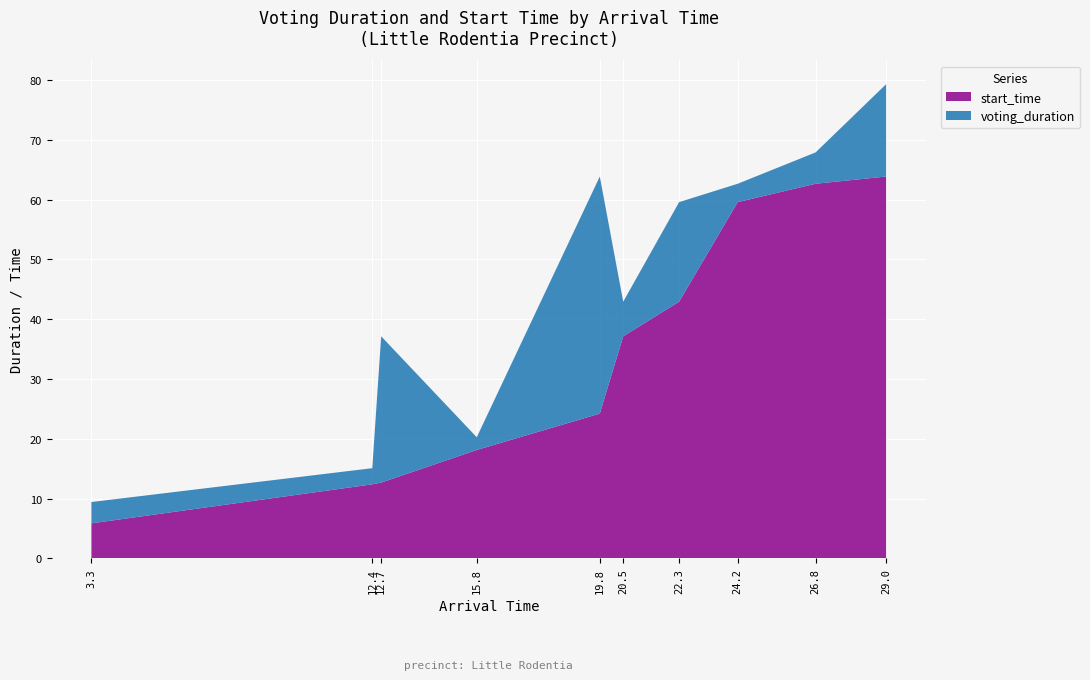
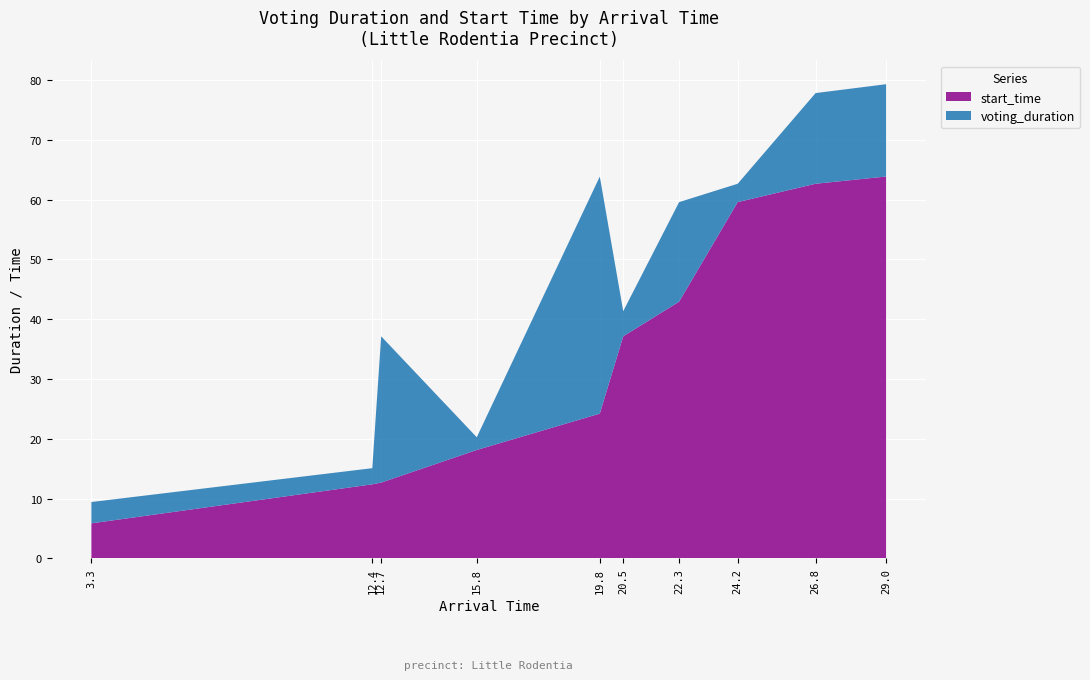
voting_duration, 20.5: 6 -> 4
voting_duration, 26.8: 5 -> 15
